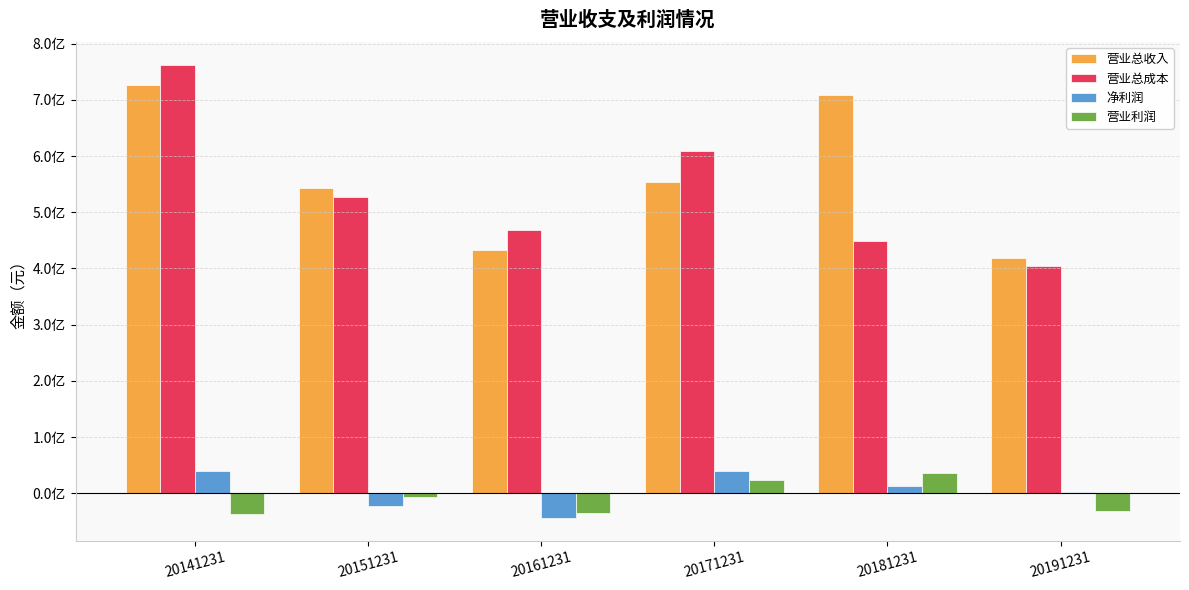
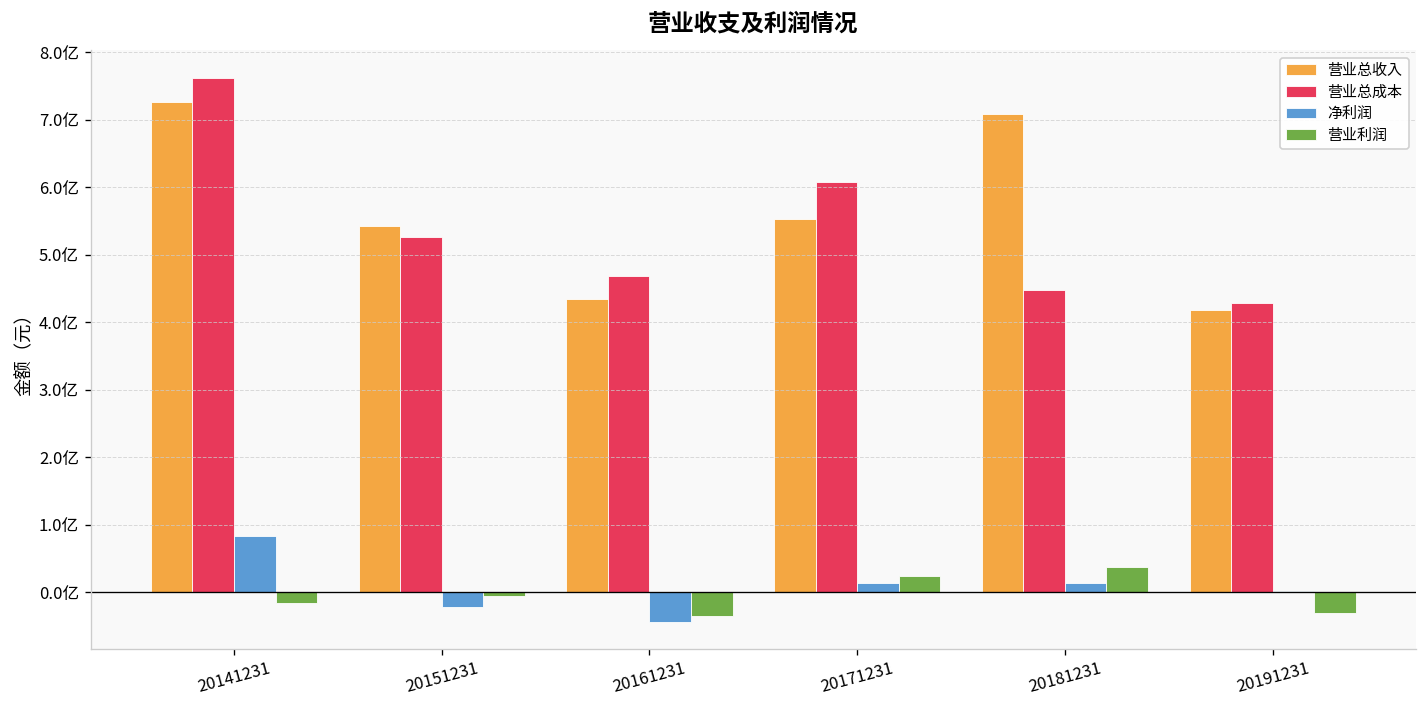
净利润, 20141231: 0.4亿 -> 0.8亿
营业利润, 20141231: -0.4亿 -> -0.2亿
净利润, 20171231: 0.4亿 -> 0.1亿
营业总成本, 20191231: 4.1亿 -> 4.3亿
